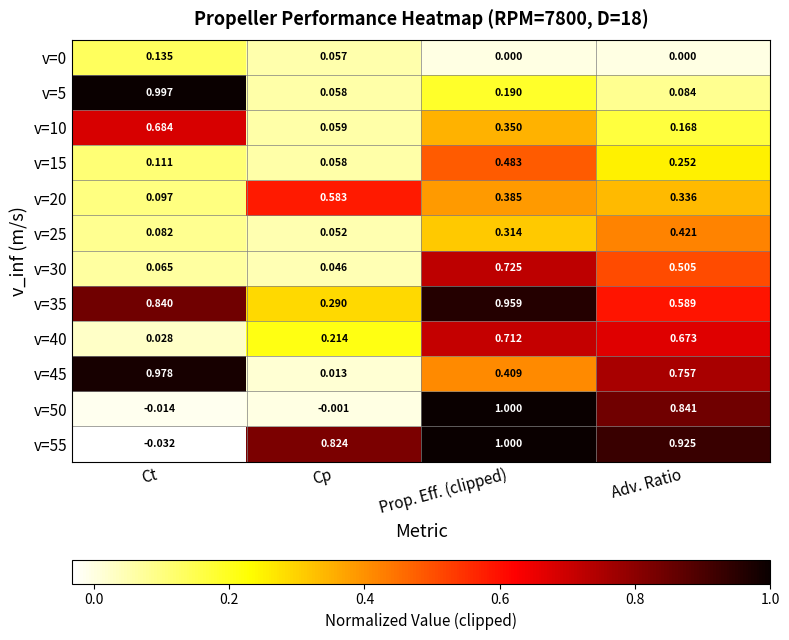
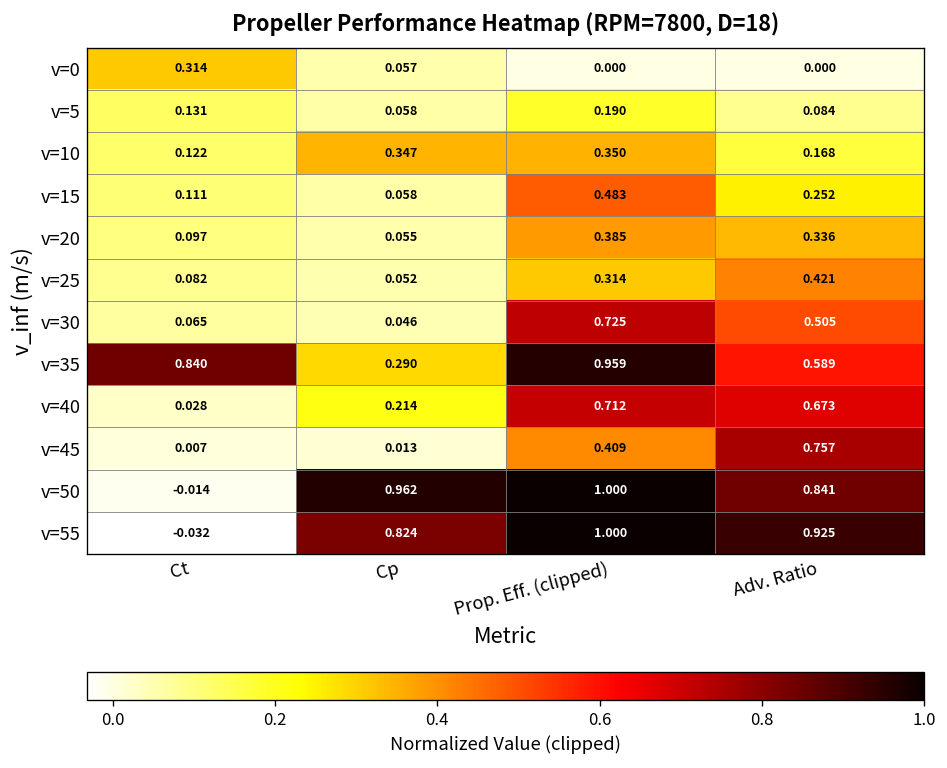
v=0, Ct: 0.135 -> 0.314
v=5, Ct: 0.997 -> 0.131
v=10, Ct: 0.684 -> 0.122
v=10, Cp: 0.059 -> 0.347
v=20, Cp: 0.583 -> 0.055
v=45, Ct: 0.978 -> 0.007
v=50, Cp: -0.001 -> 0.962
